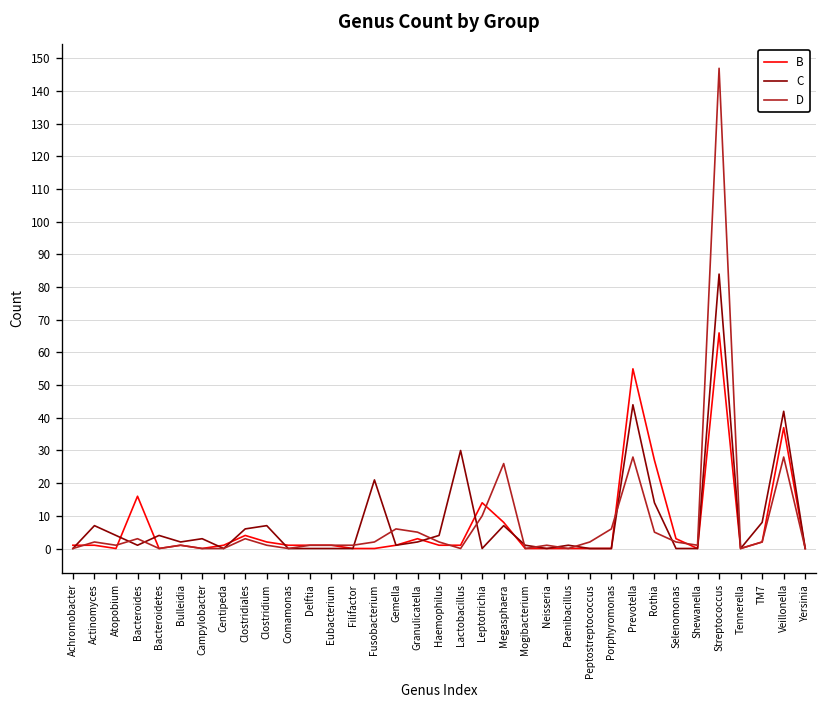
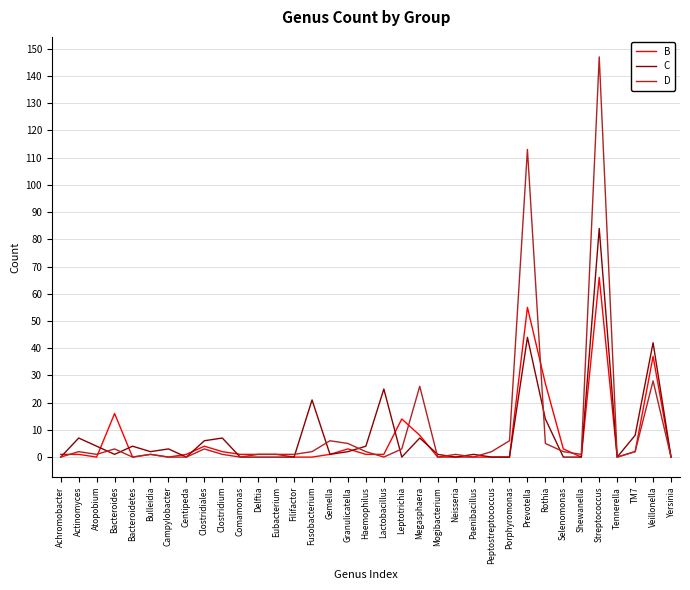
C, Lactobacillus: 30 -> 25
D, Leptotrichia: 10 -> 3
D, Prevotella: 28 -> 113
